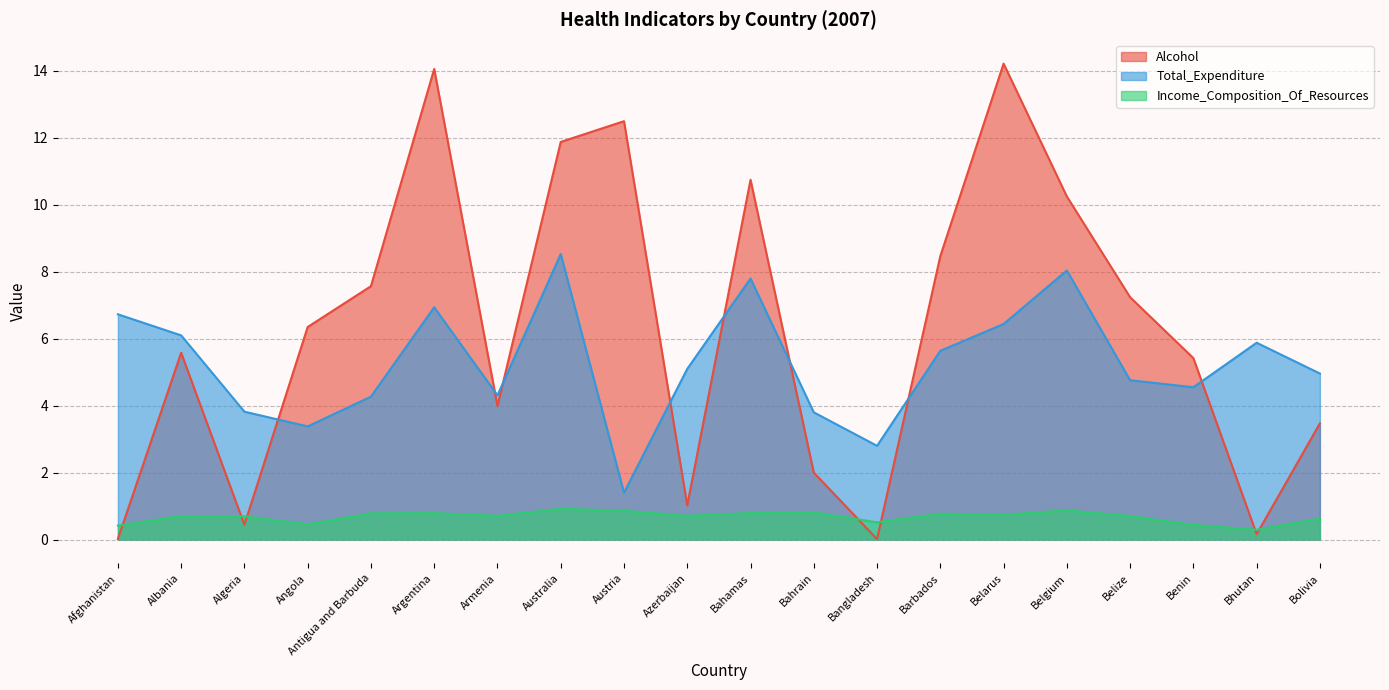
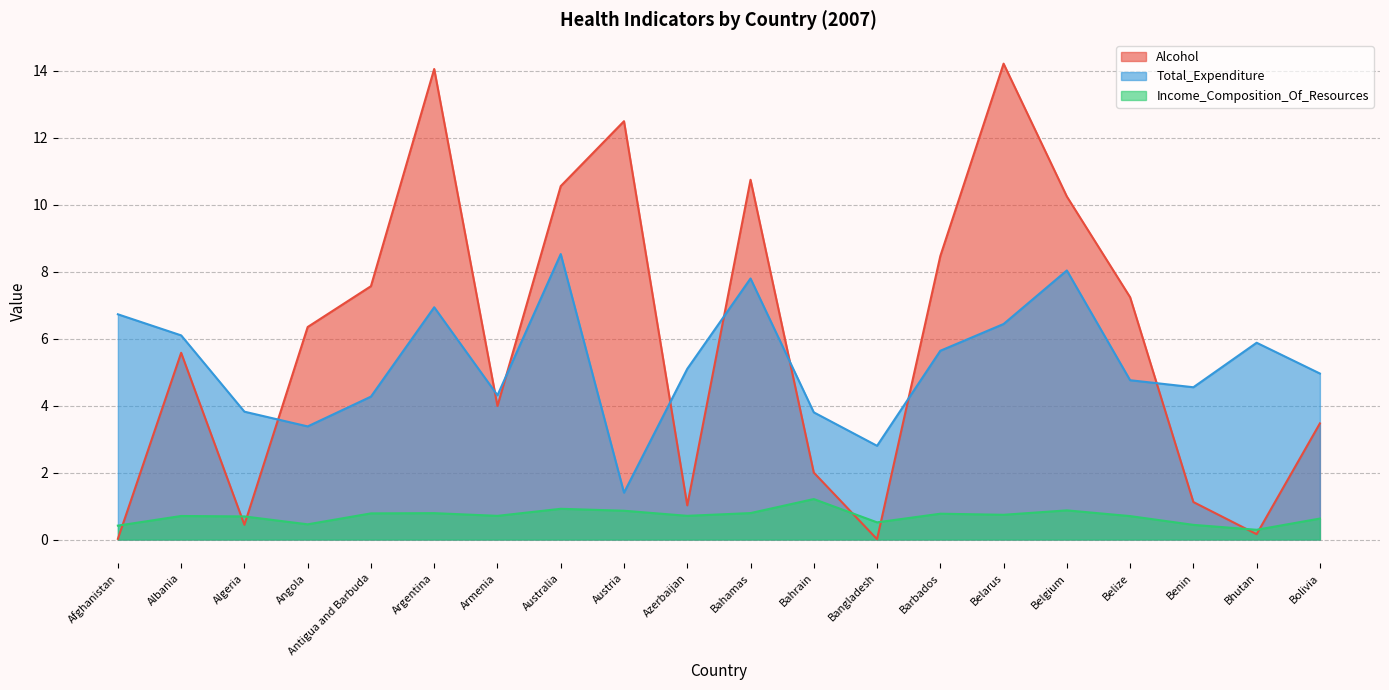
Alcohol, Australia: 11.9 -> 10.6
Income_Composition_Of_Resources, Bahrain: 0.8 -> 1.2
Alcohol, Benin: 5.4 -> 1.1
